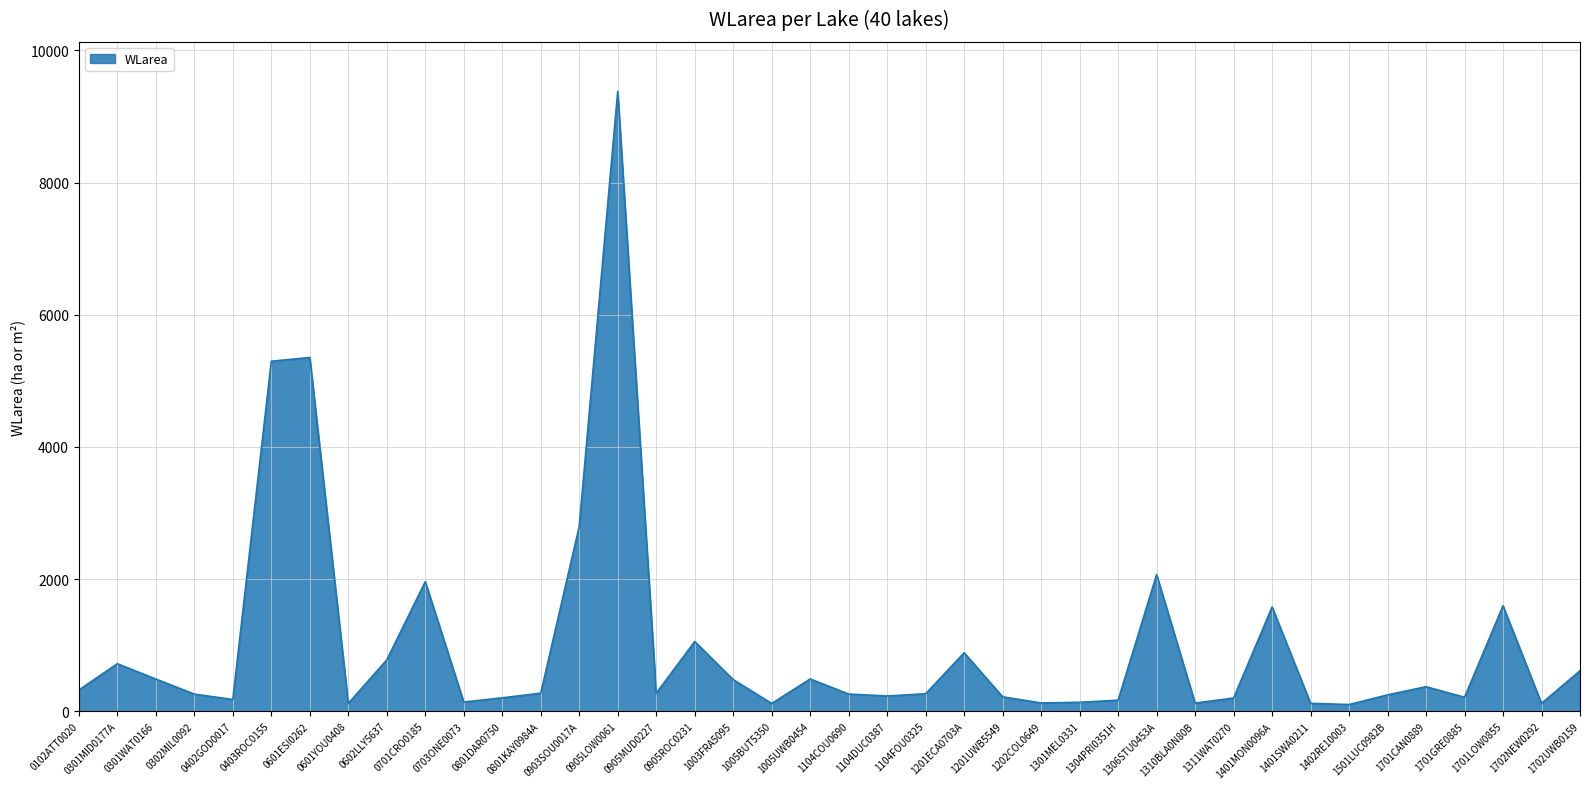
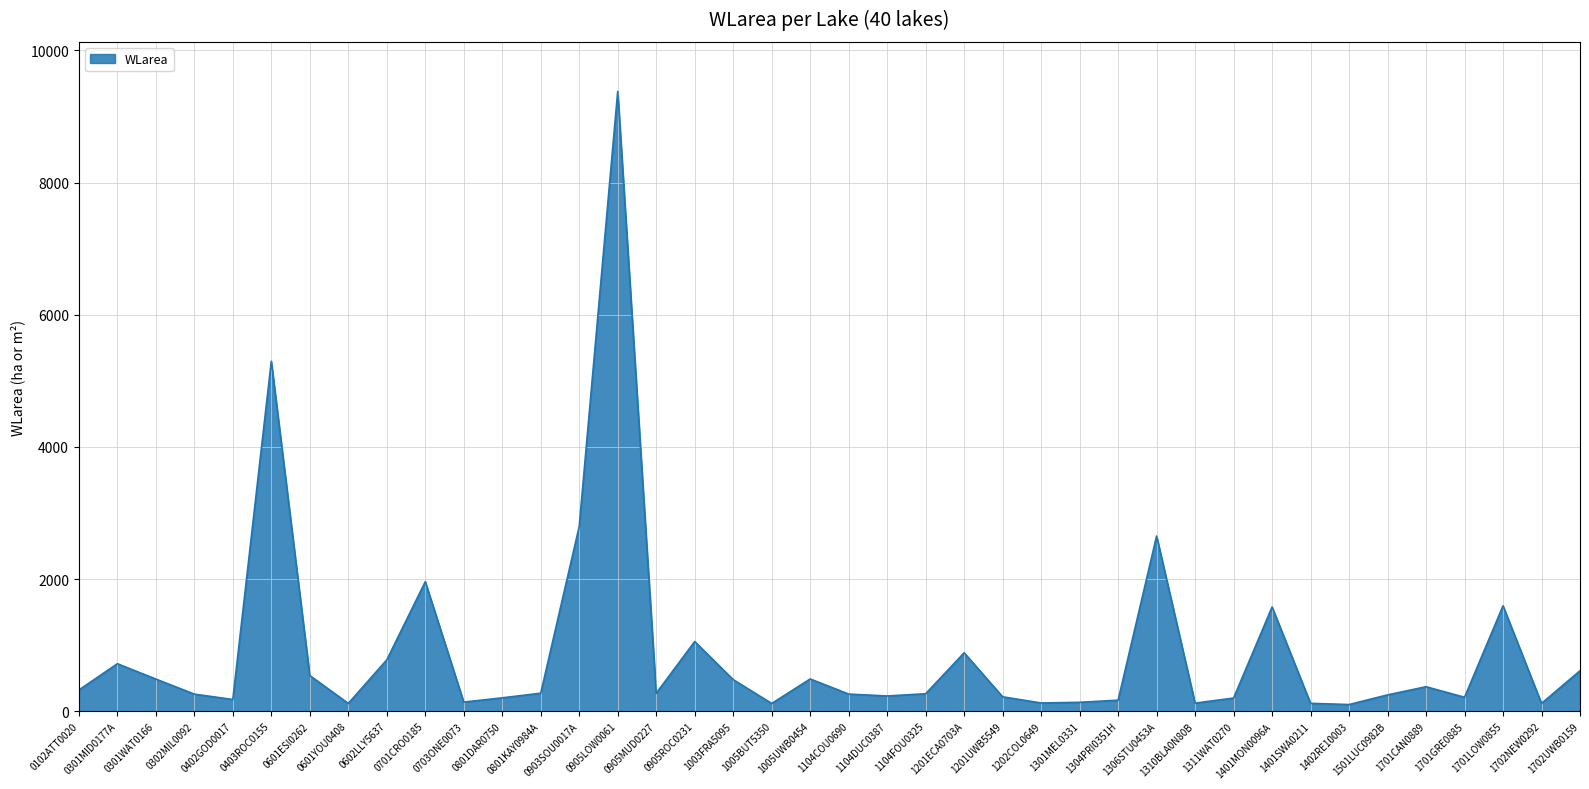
0601ESI0262: 5400 -> 500
1306STU0453A: 2100 -> 2700
